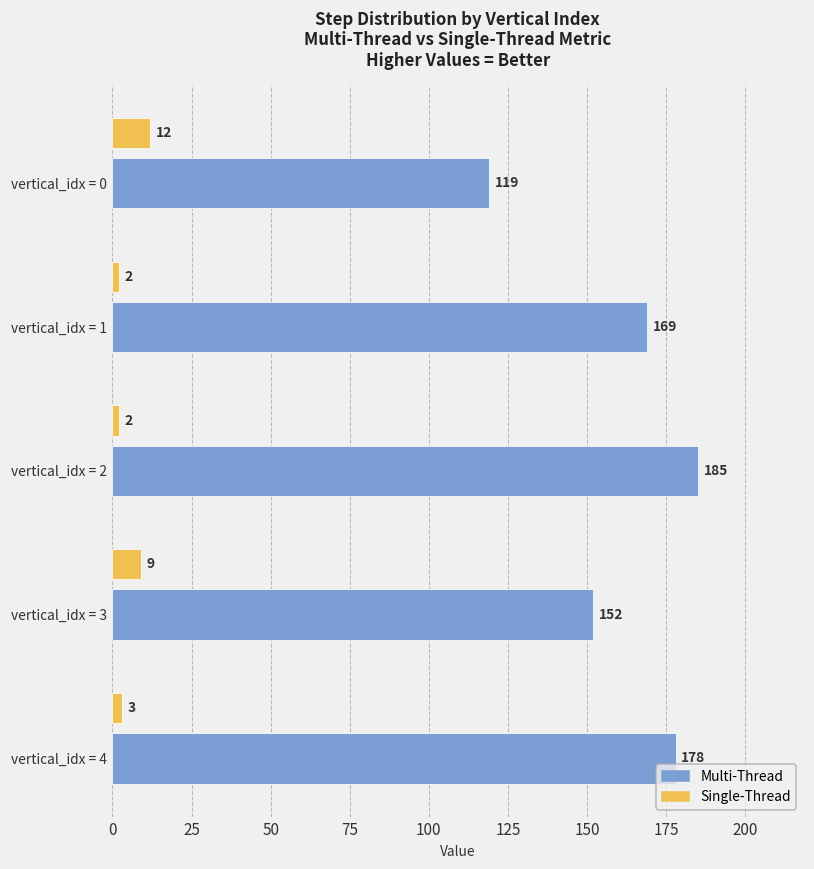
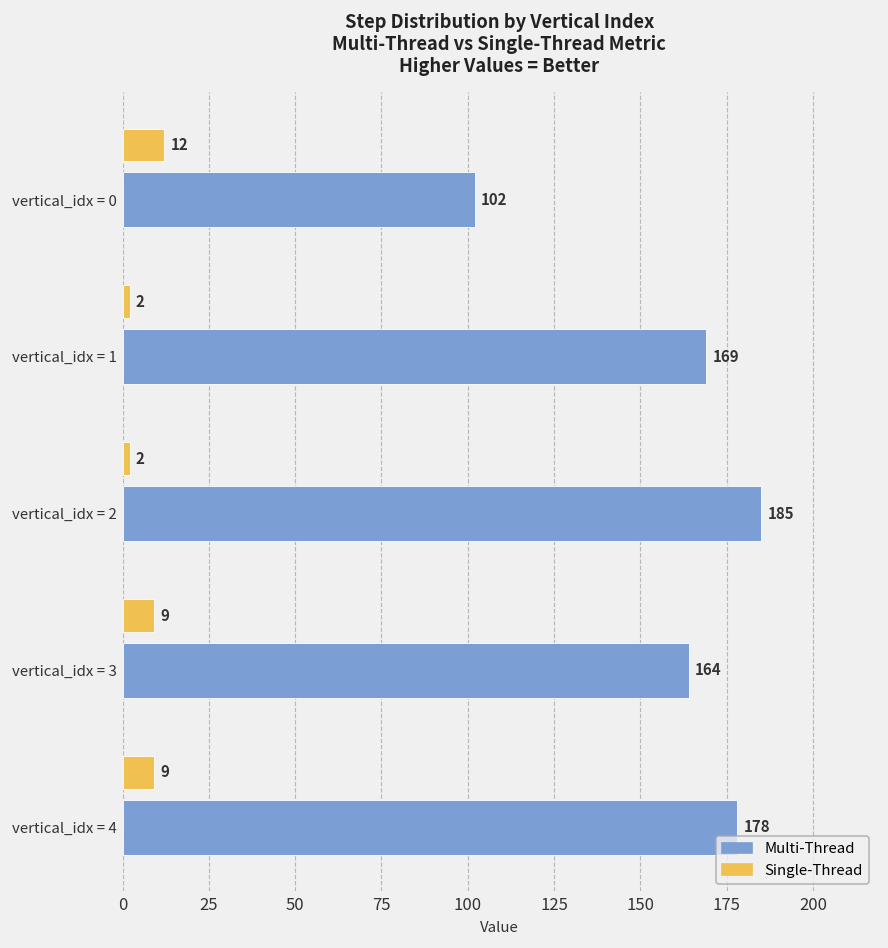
Multi-Thread, vertical_idx = 0: 119 -> 102
Multi-Thread, vertical_idx = 3: 152 -> 164
Single-Thread, vertical_idx = 4: 3 -> 9
